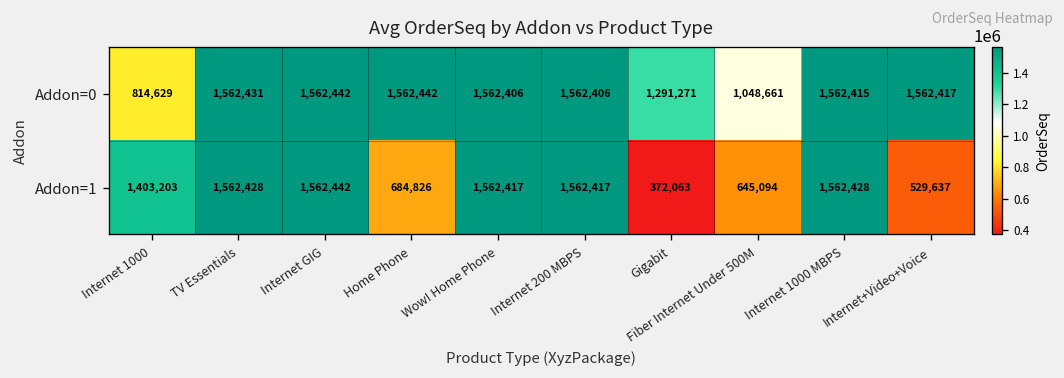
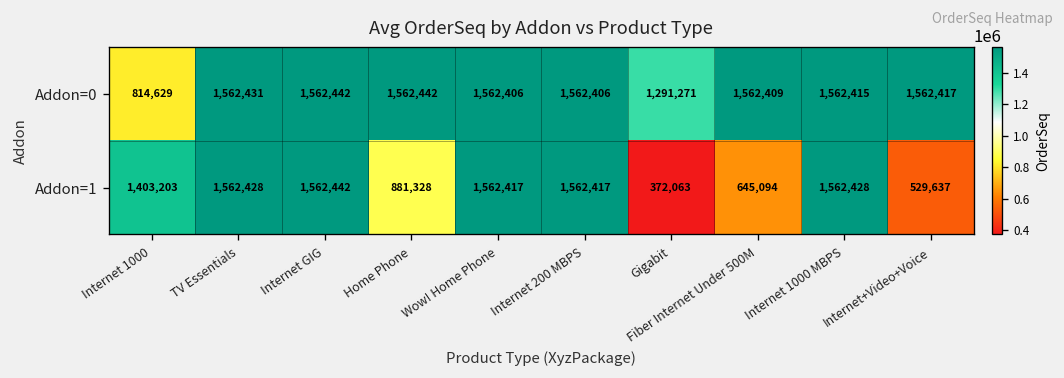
Addon=0, Fiber Internet Under 500M: 1,048,661 -> 1,562,409
Addon=1, Home Phone: 684,826 -> 881,328
